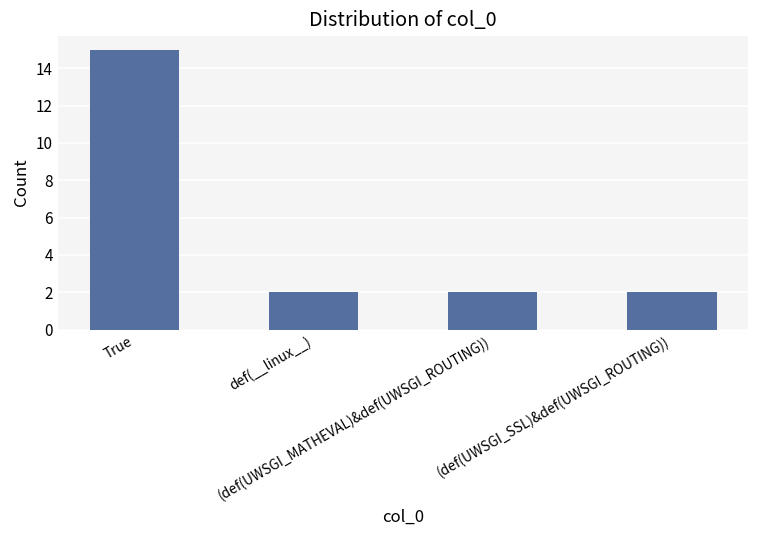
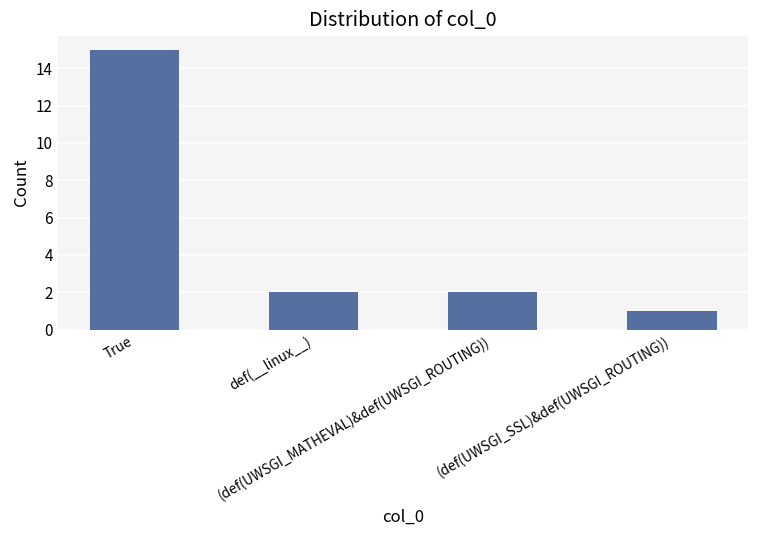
(def(UWSGI_SSL)&def(UWSGI_ROUTING)): 2 -> 1
